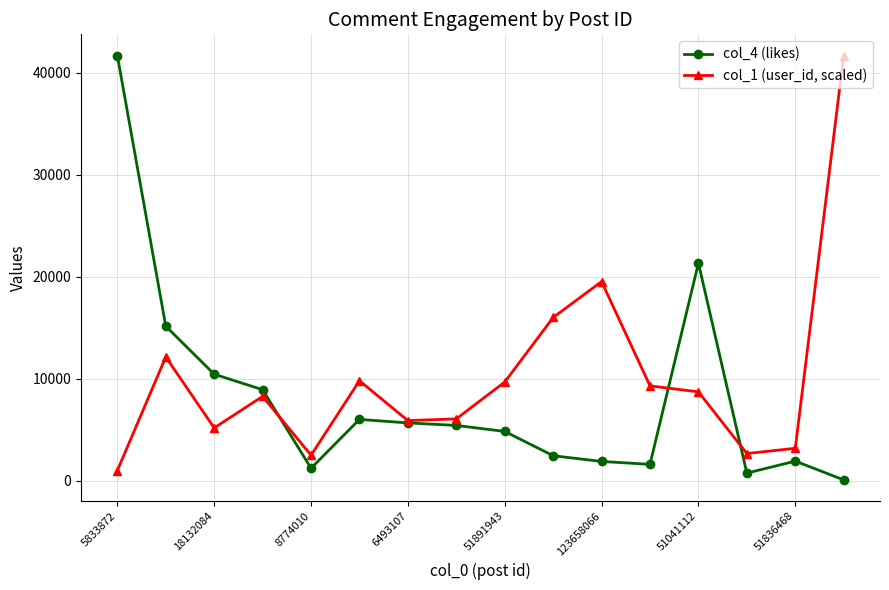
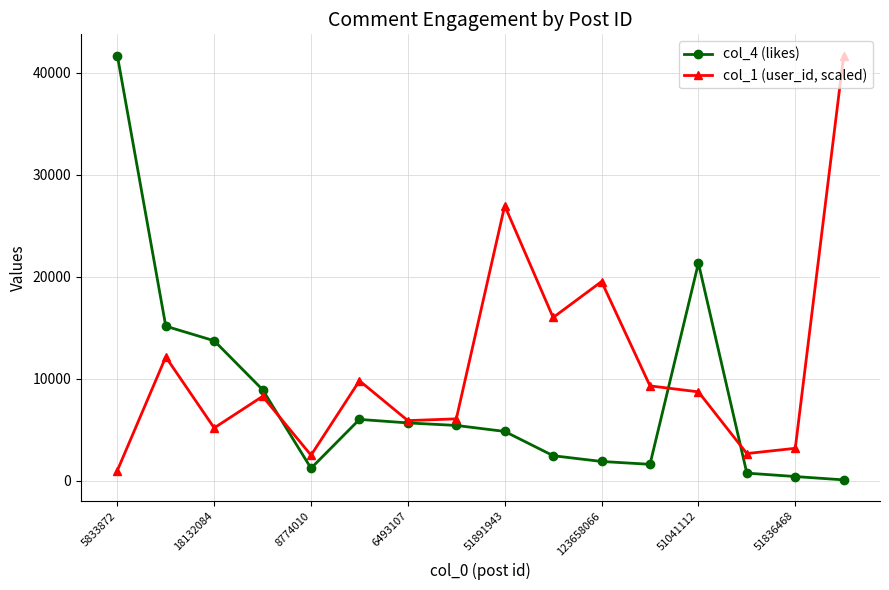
col_4 (likes), 18132084: 10500 -> 13700
col_1 (user_id, scaled), 51891943: 9700 -> 27000
col_4 (likes), 51836468: 1900 -> 400
